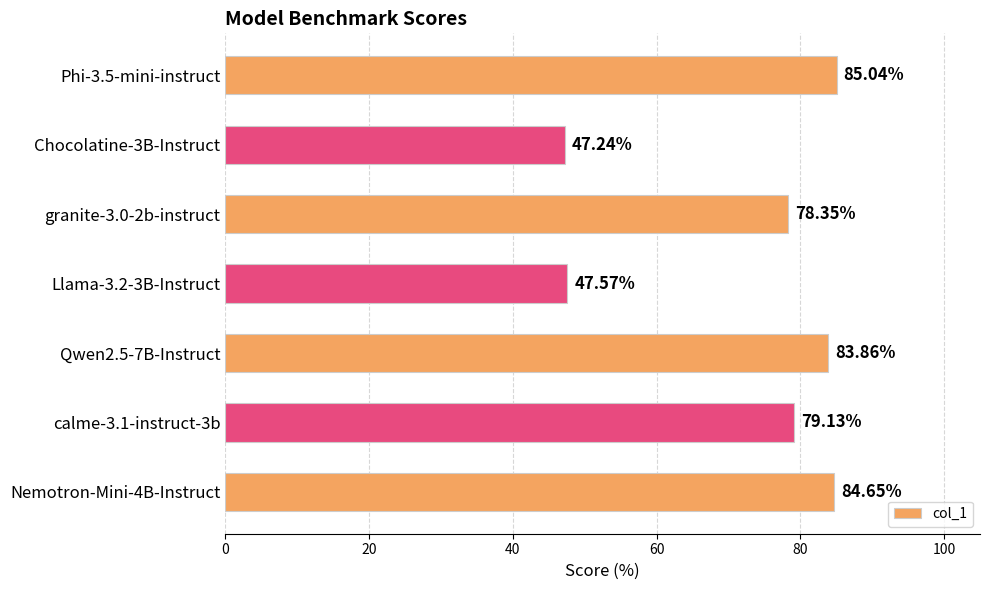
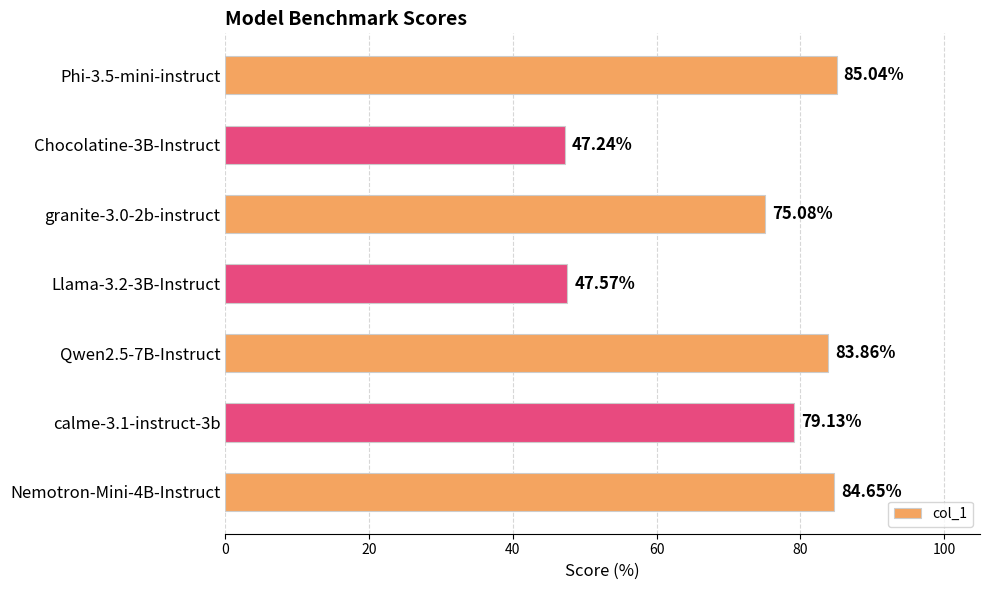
granite-3.0-2b-instruct: 78.35% -> 75.08%
